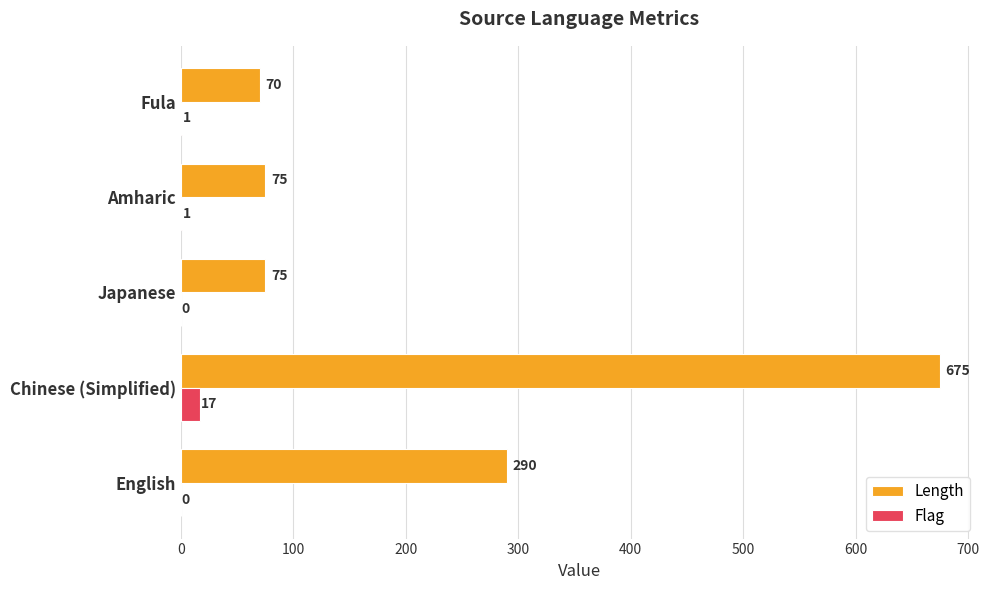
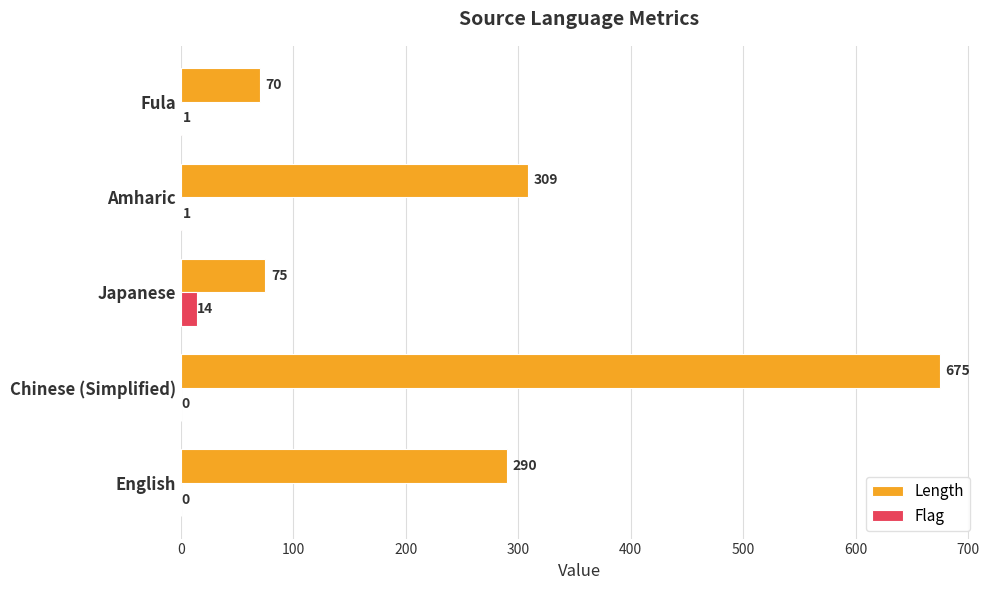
Length, Amharic: 75 -> 309
Flag, Japanese: 0 -> 14
Flag, Chinese (Simplified): 17 -> 0
